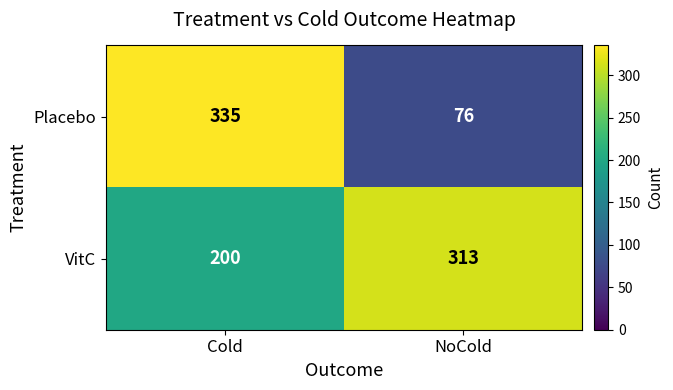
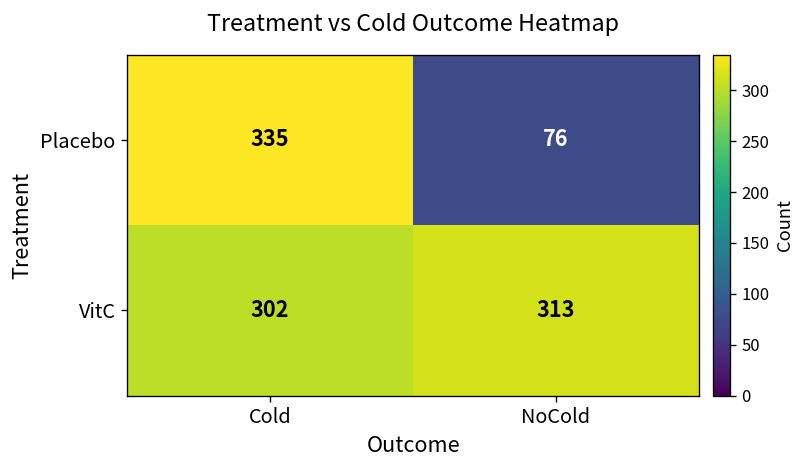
VitC, Cold: 200 -> 302
